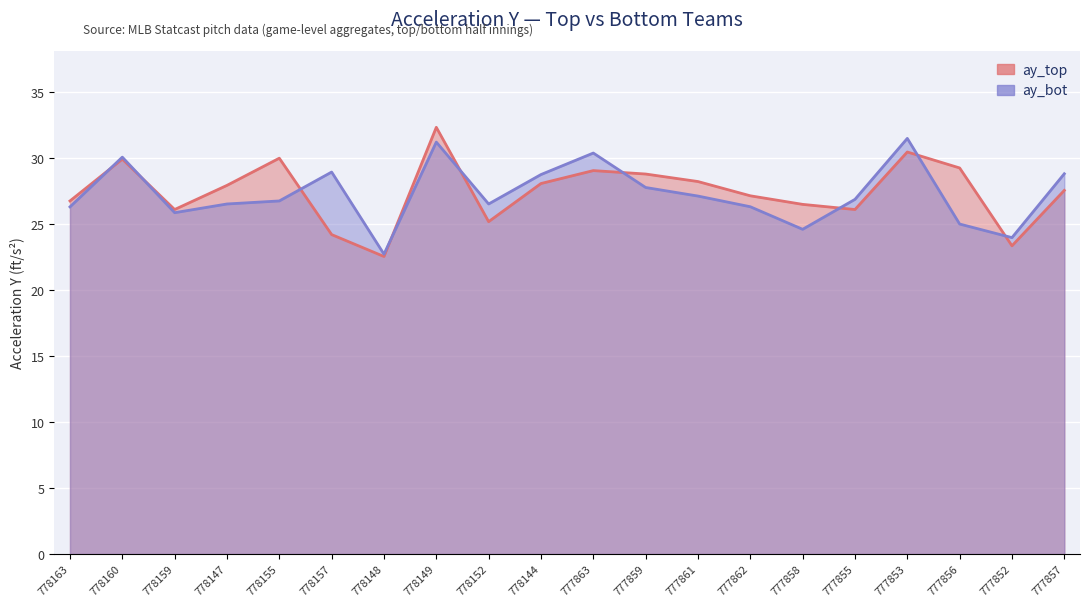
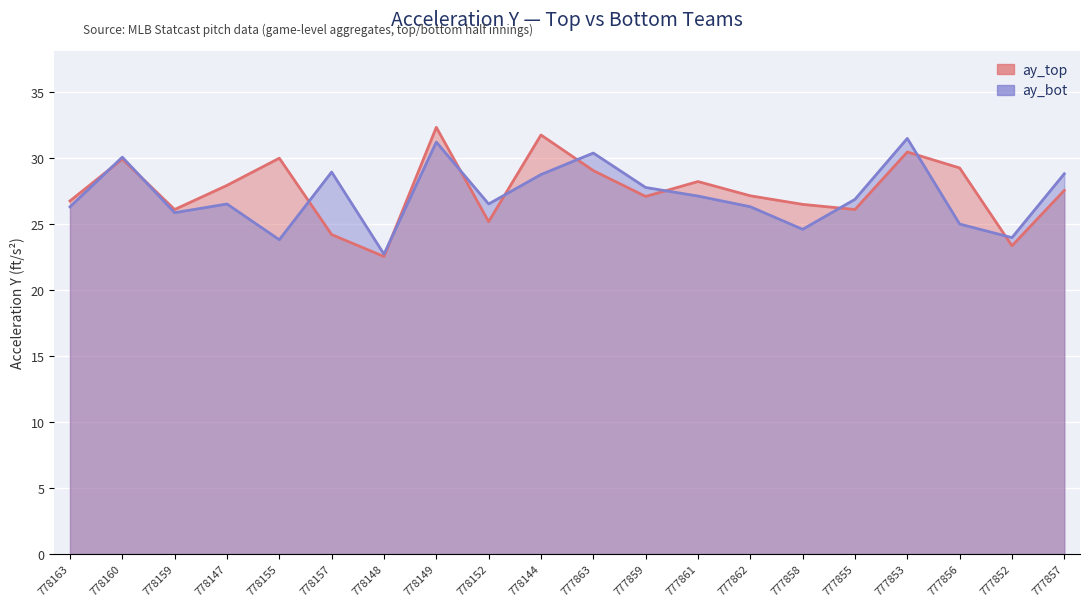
ay_bot, 778155: 26.8 -> 23.8
ay_top, 778144: 28.1 -> 31.8
ay_top, 777859: 28.8 -> 27.1
